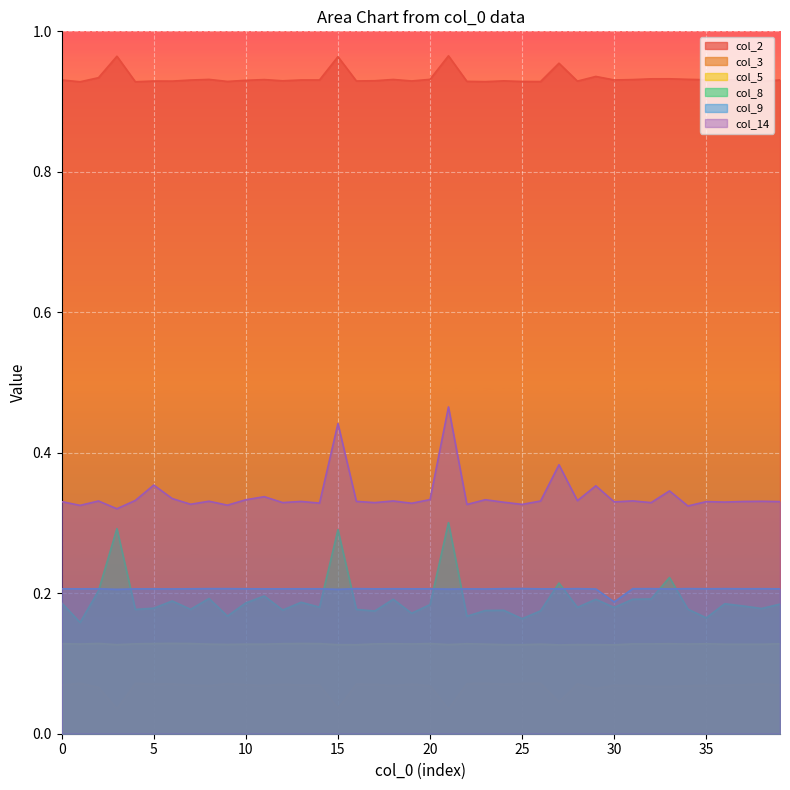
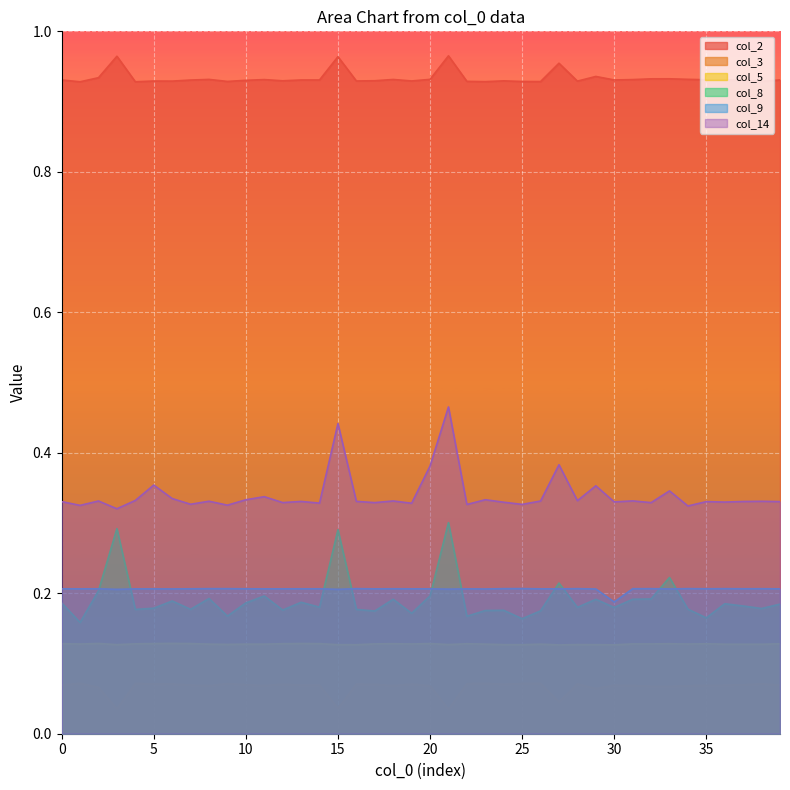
col_8, 20: 0.18 -> 0.20
col_14, 20: 0.33 -> 0.38
